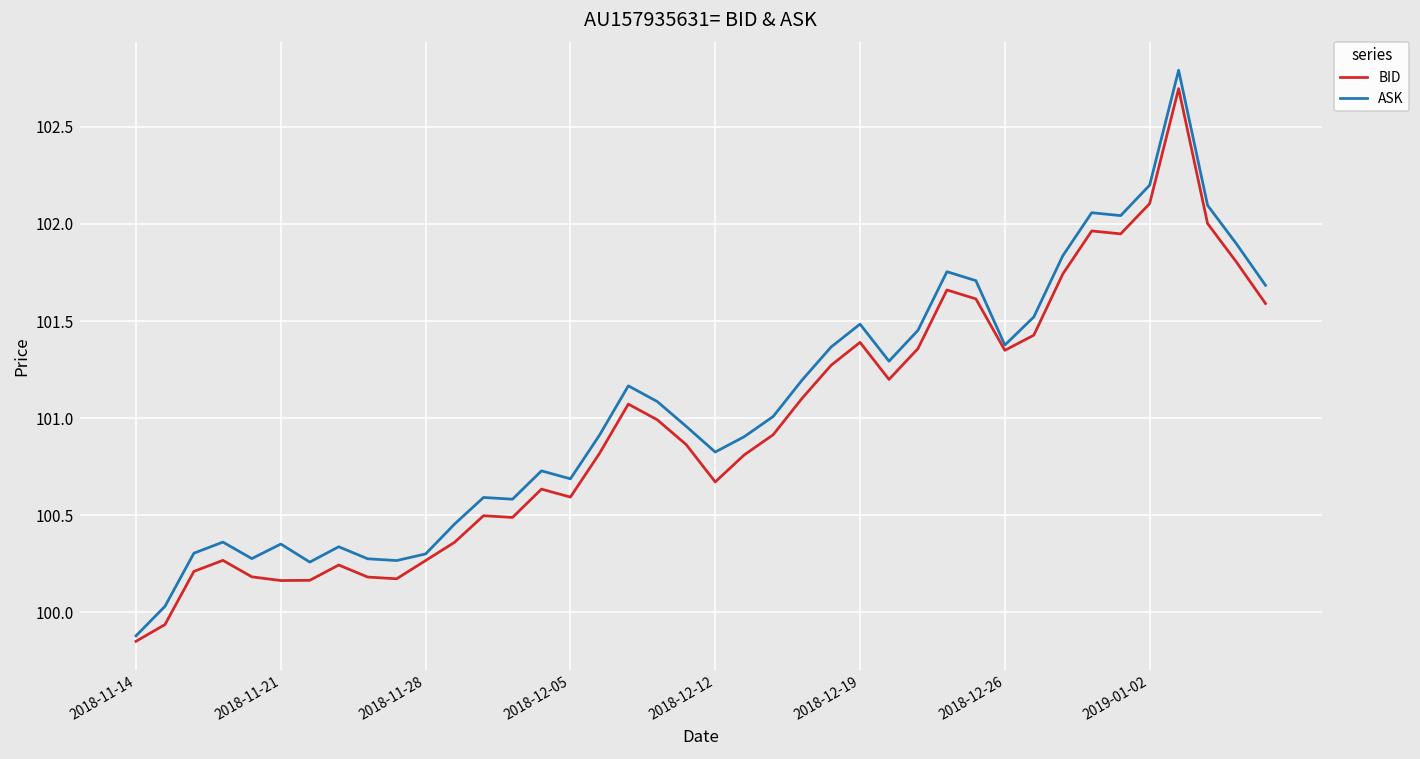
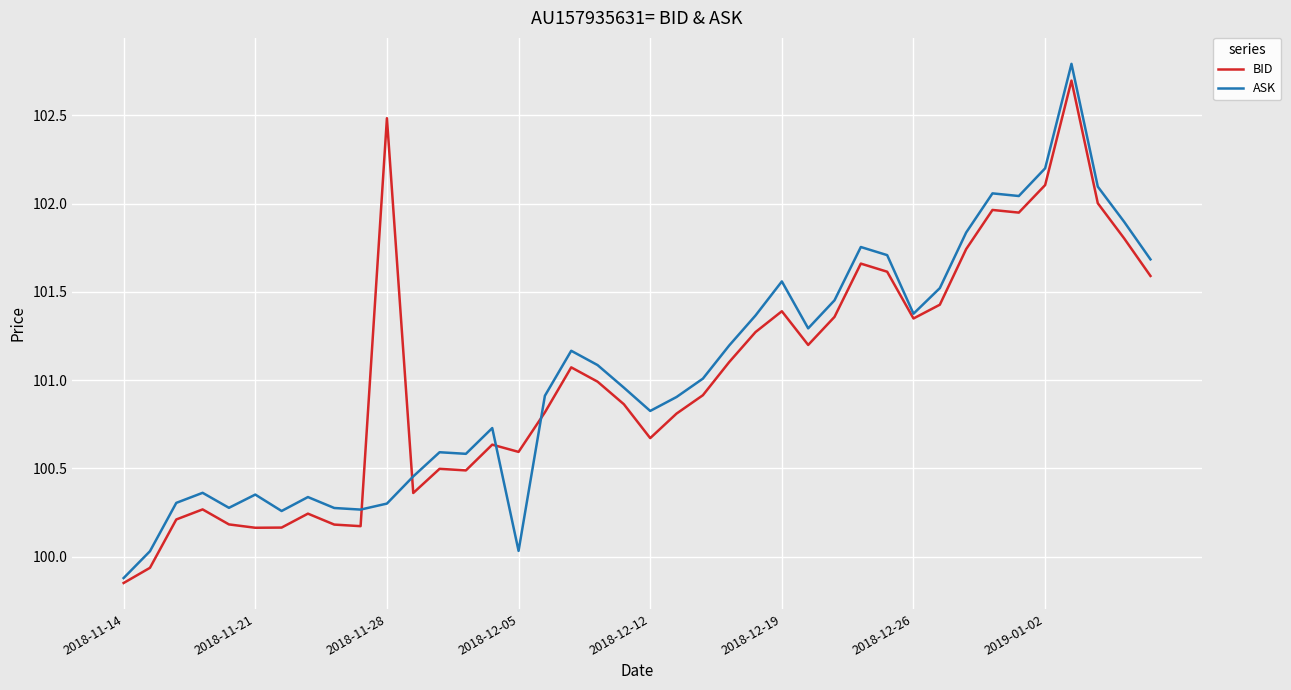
BID, 2018-11-28: 100.27 -> 102.48
ASK, 2018-12-05: 100.69 -> 100.03
ASK, 2018-12-19: 101.48 -> 101.56
